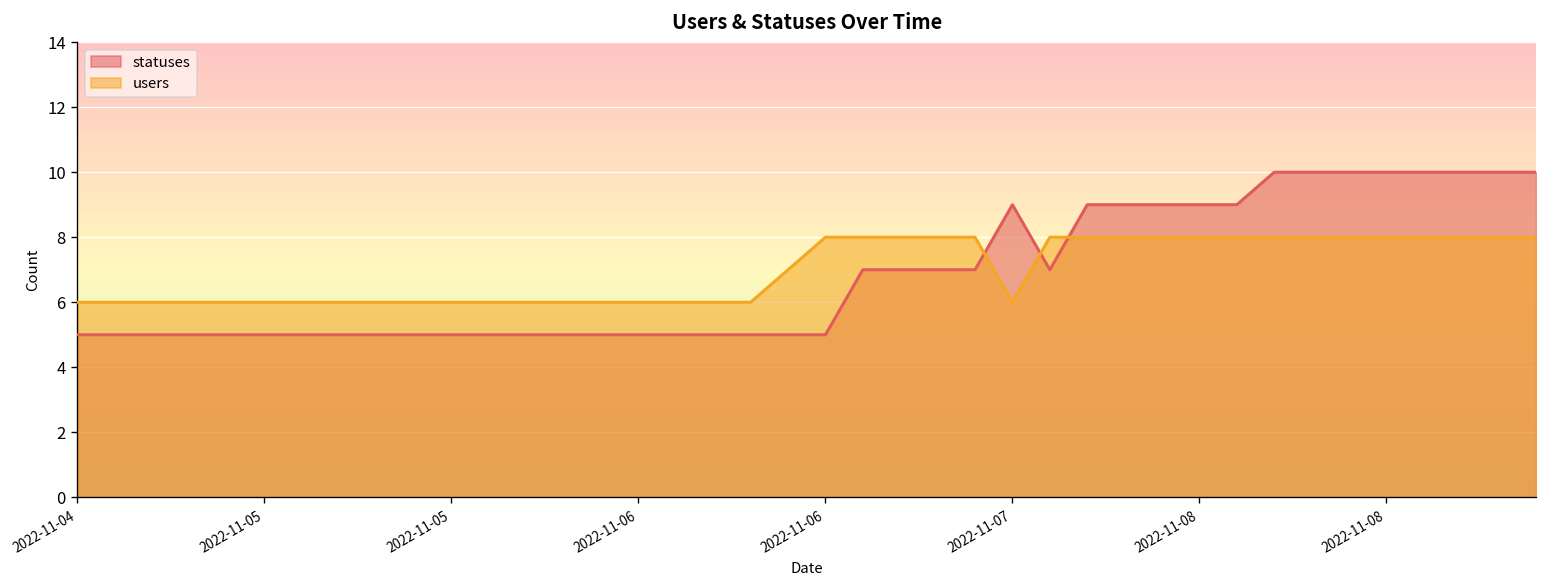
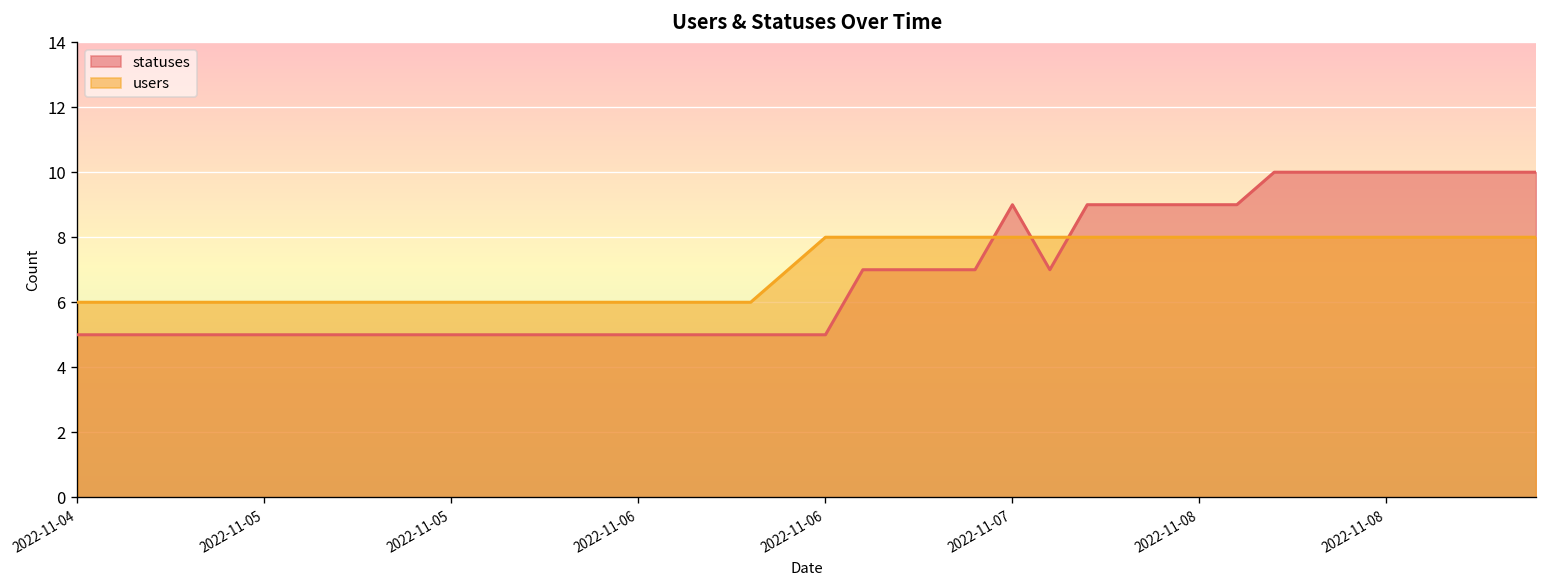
users, 2022-11-07: 6 -> 8
